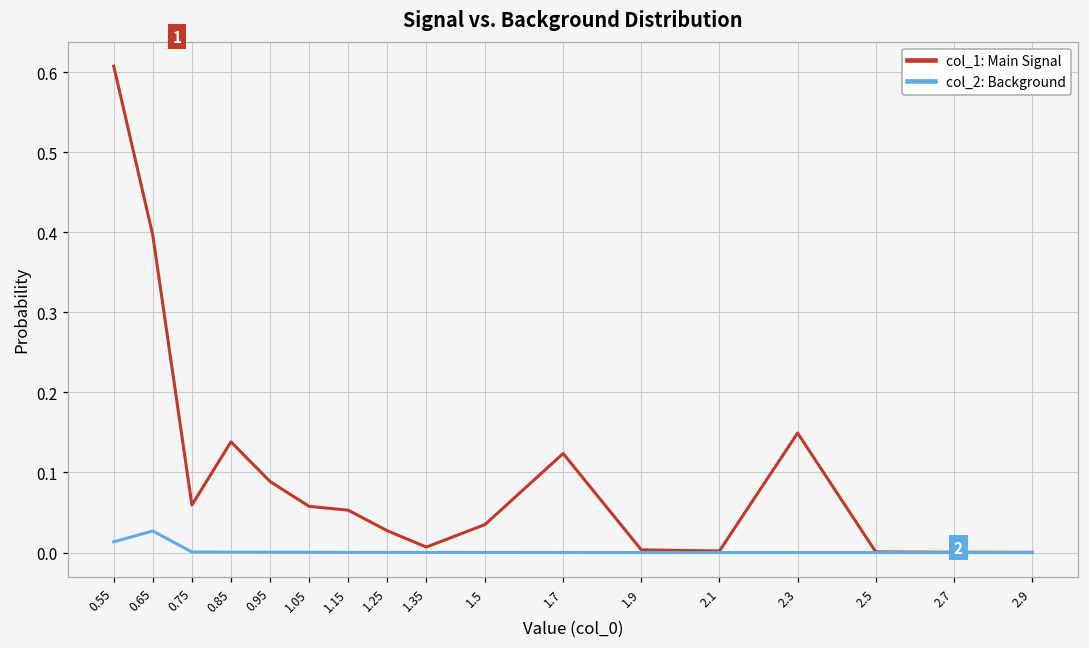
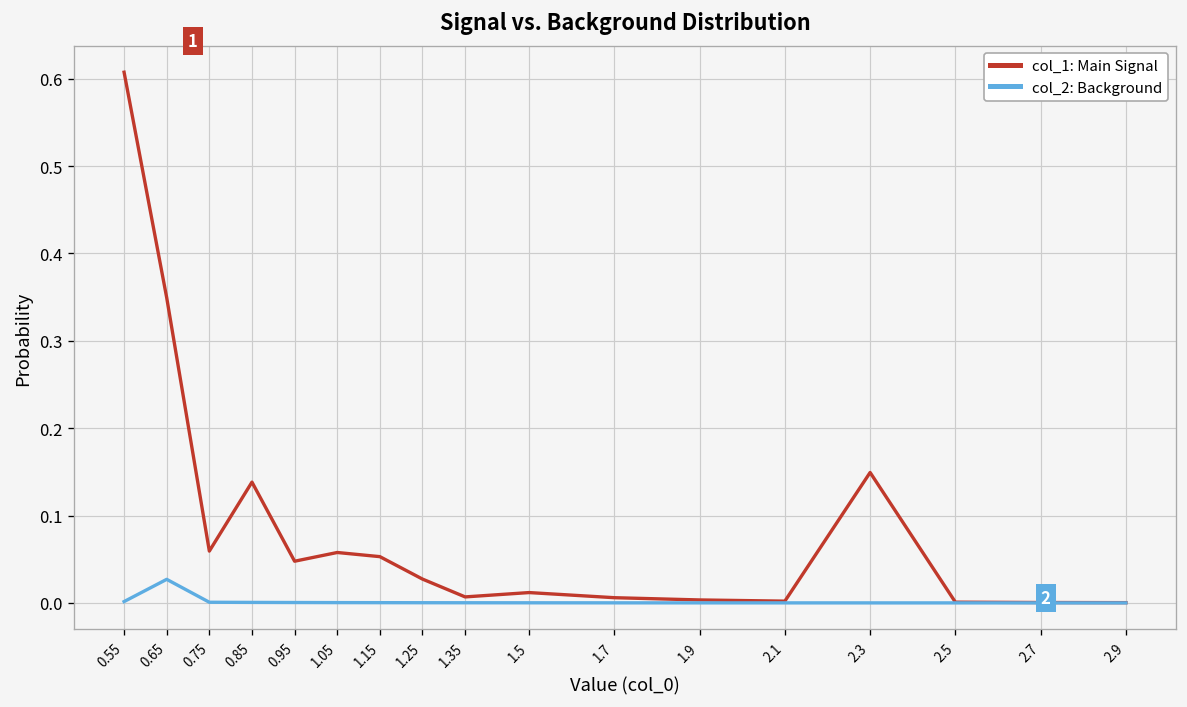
col_2: Background, 0.55: 0.01 -> 0.00
col_1: Main Signal, 0.65: 0.40 -> 0.35
col_1: Main Signal, 0.95: 0.09 -> 0.05
col_1: Main Signal, 1.5: 0.03 -> 0.01
col_1: Main Signal, 1.7: 0.12 -> 0.01
